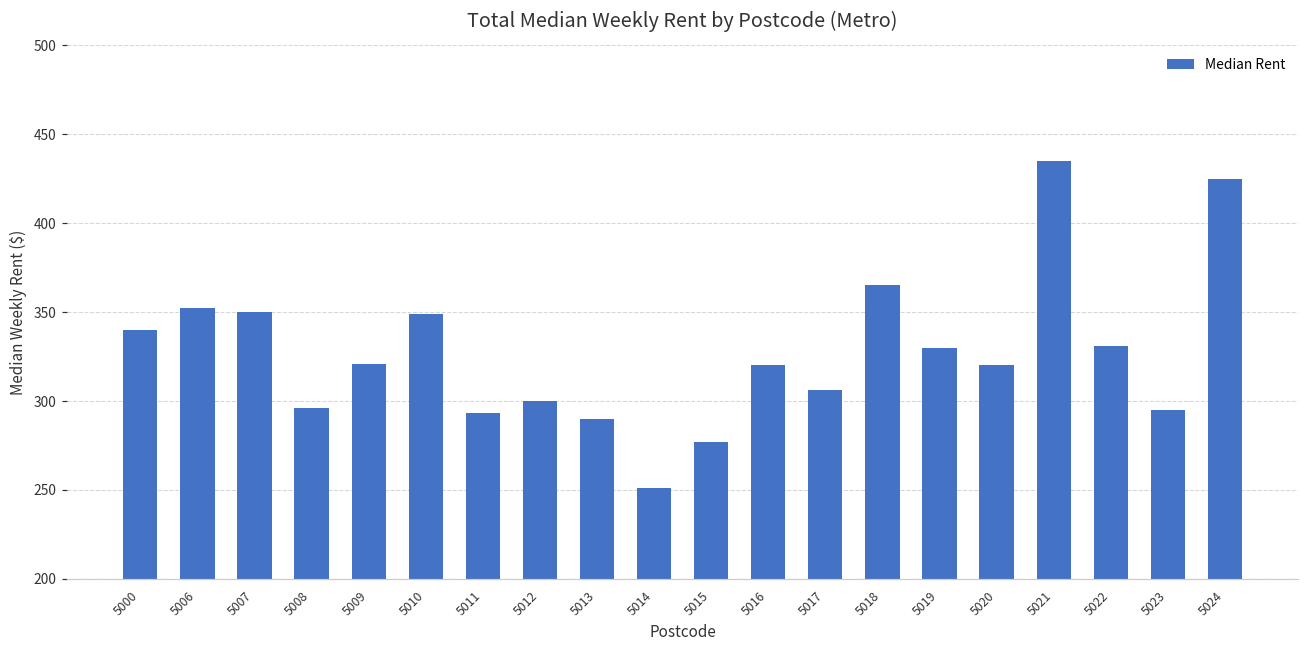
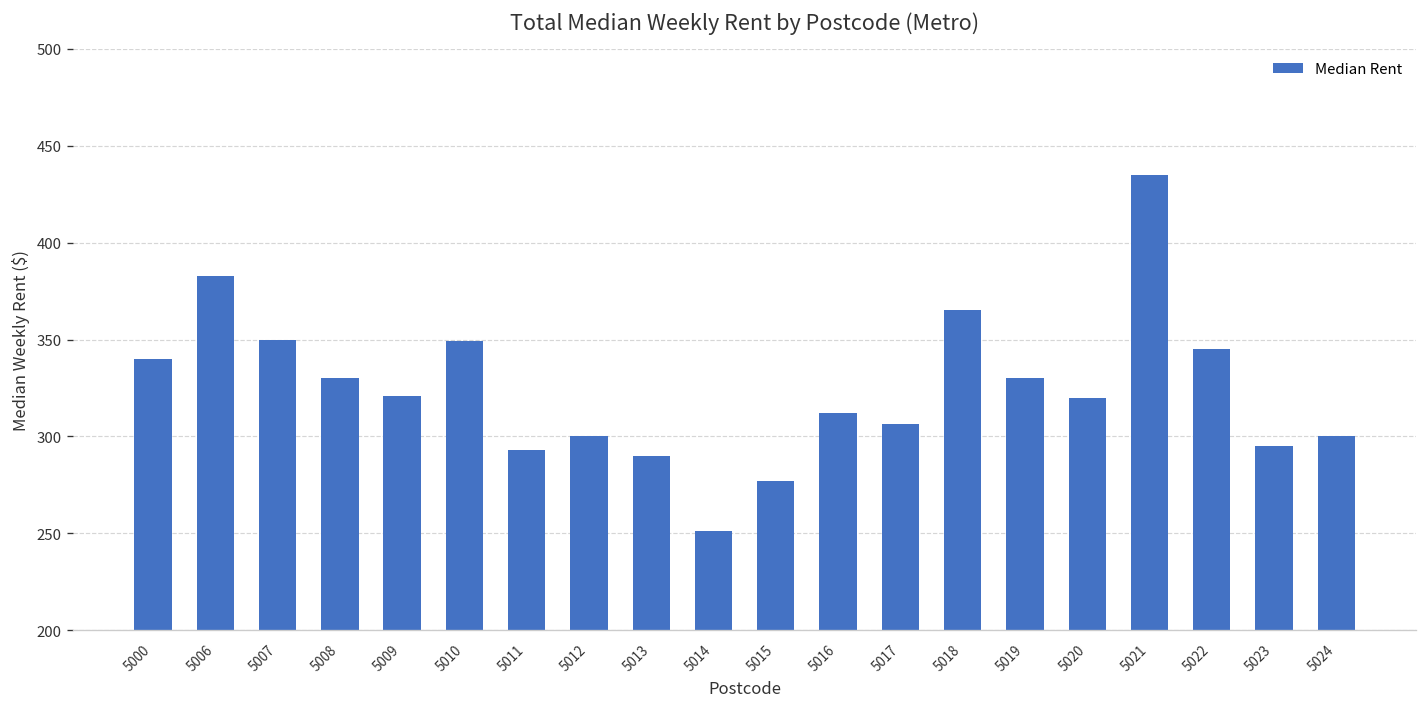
5006: 353 -> 383
5008: 296 -> 330
5016: 320 -> 312
5022: 331 -> 345
5024: 425 -> 300
